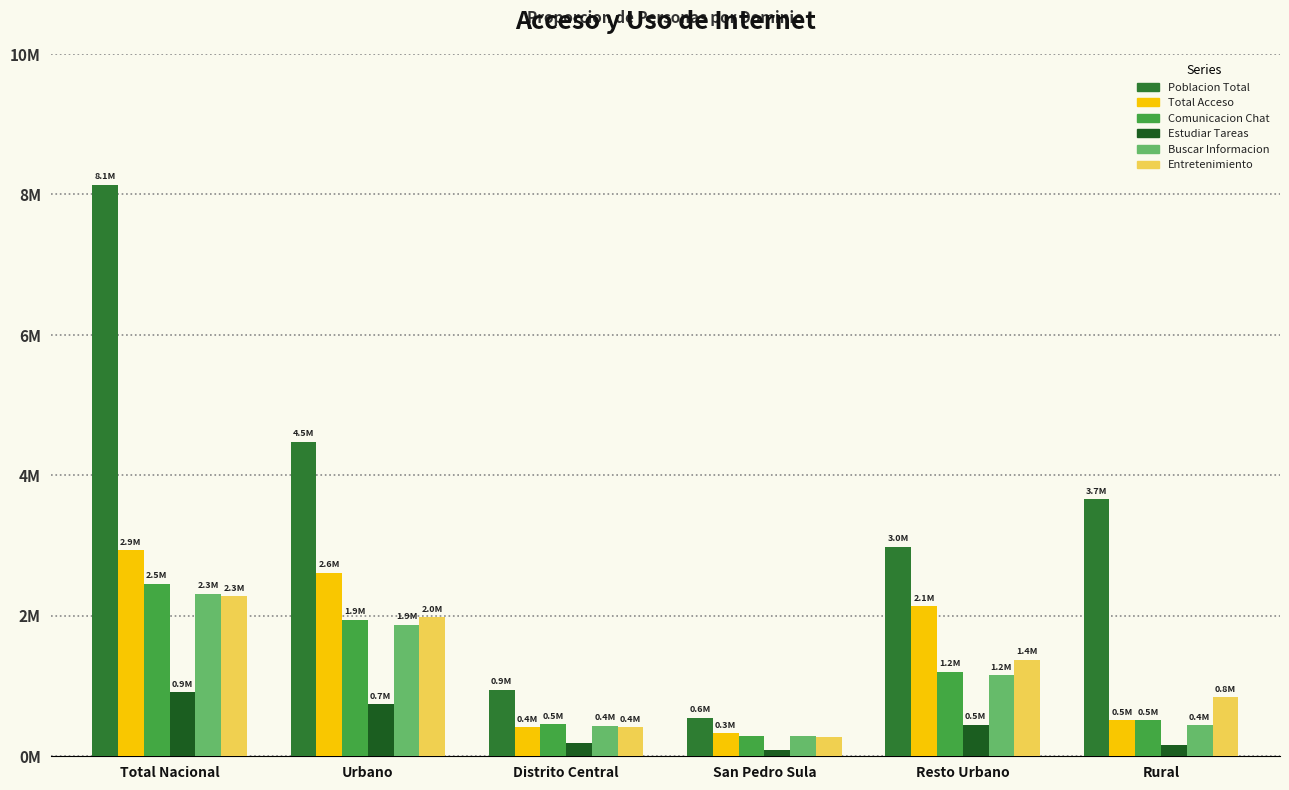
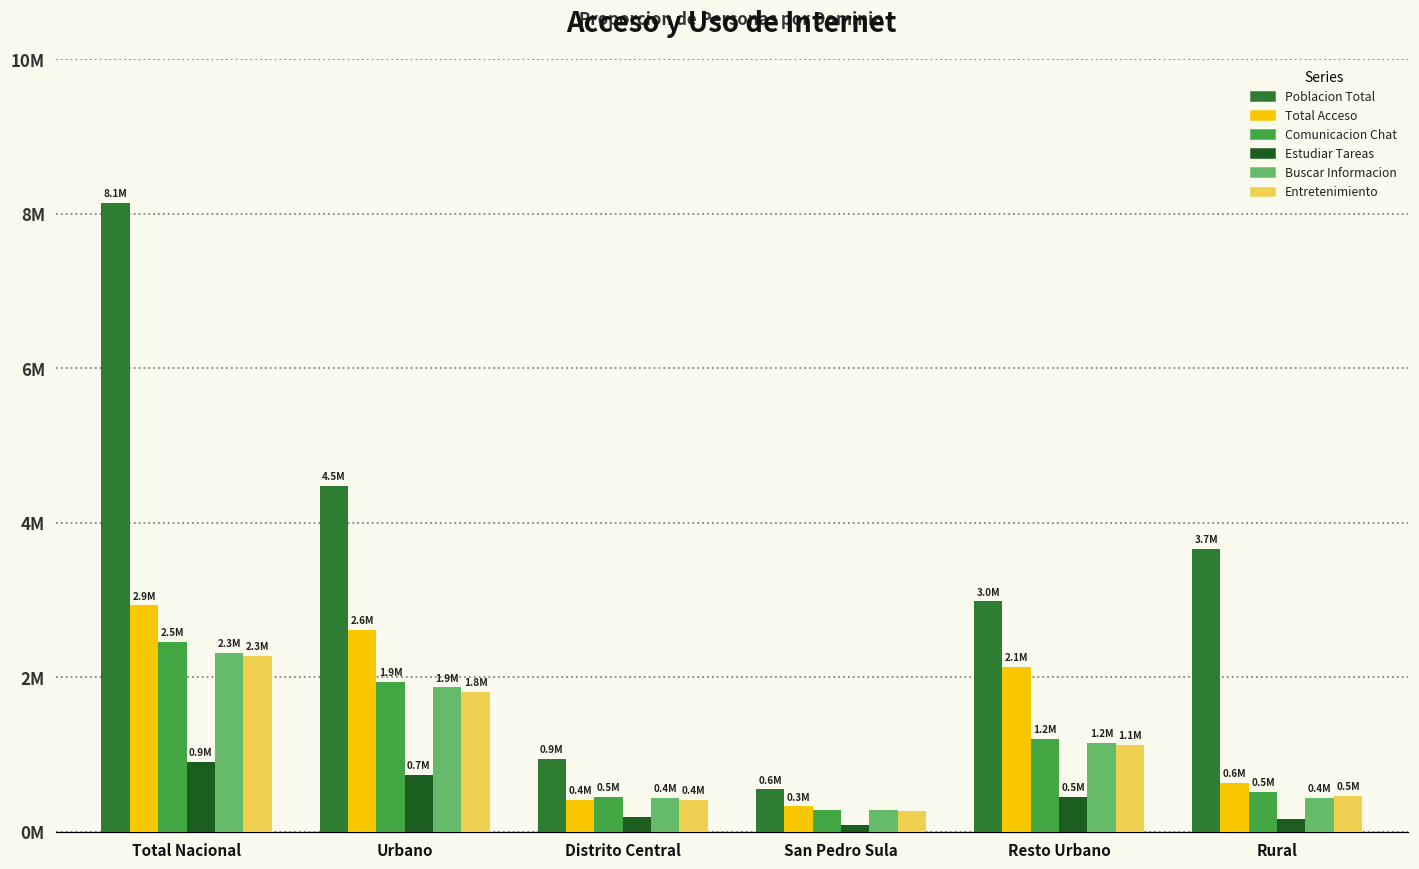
Entretenimiento, Urbano: 2.0M -> 1.8M
Entretenimiento, Resto Urbano: 1.4M -> 1.1M
Total Acceso, Rural: 0.5M -> 0.6M
Entretenimiento, Rural: 0.8M -> 0.5M
